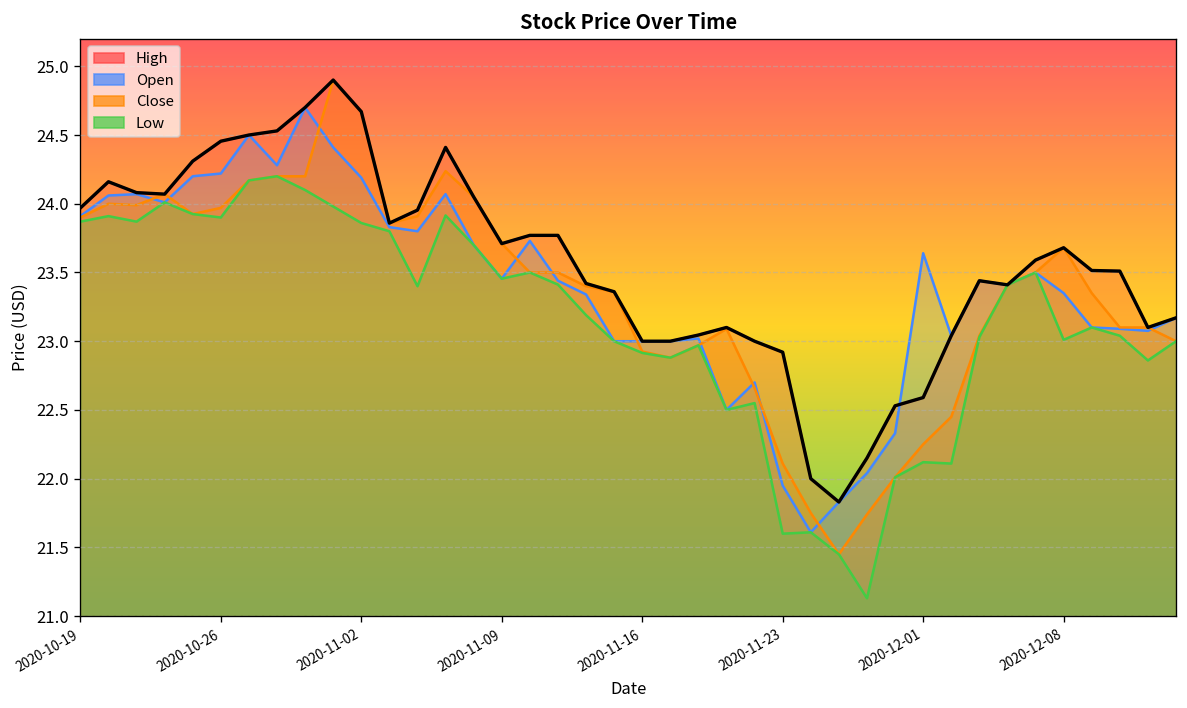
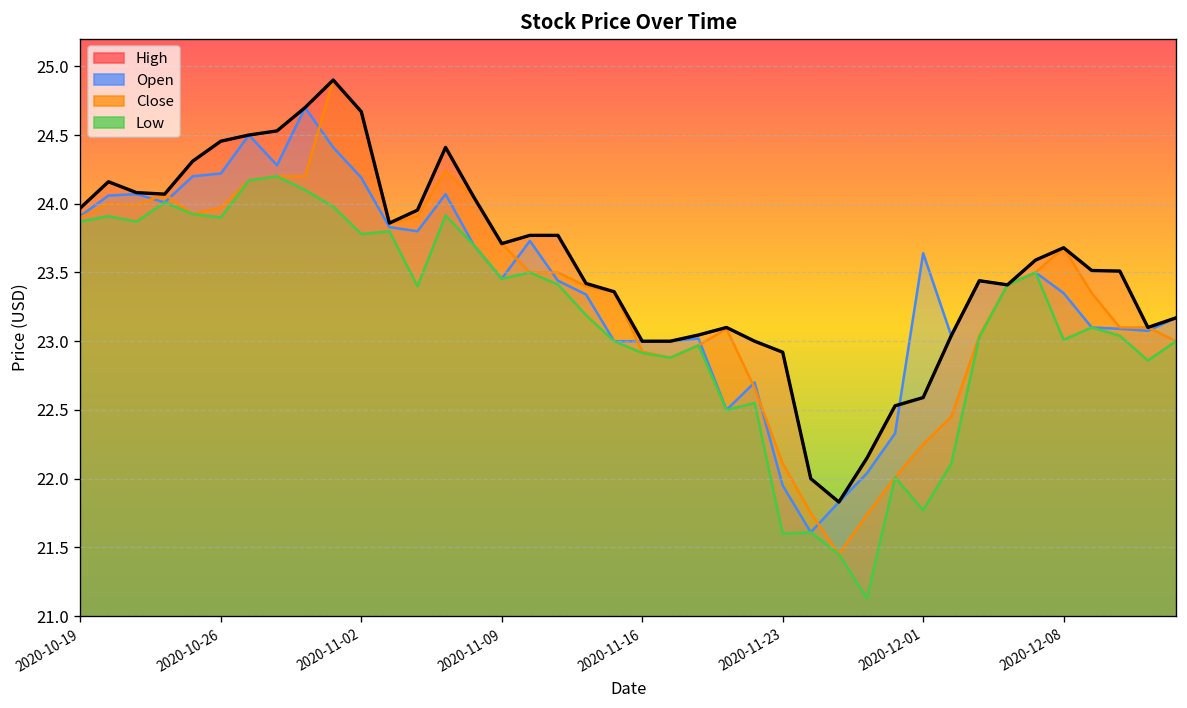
Low, 2020-11-02: 23.86 -> 23.78
Low, 2020-12-01: 22.12 -> 21.77
